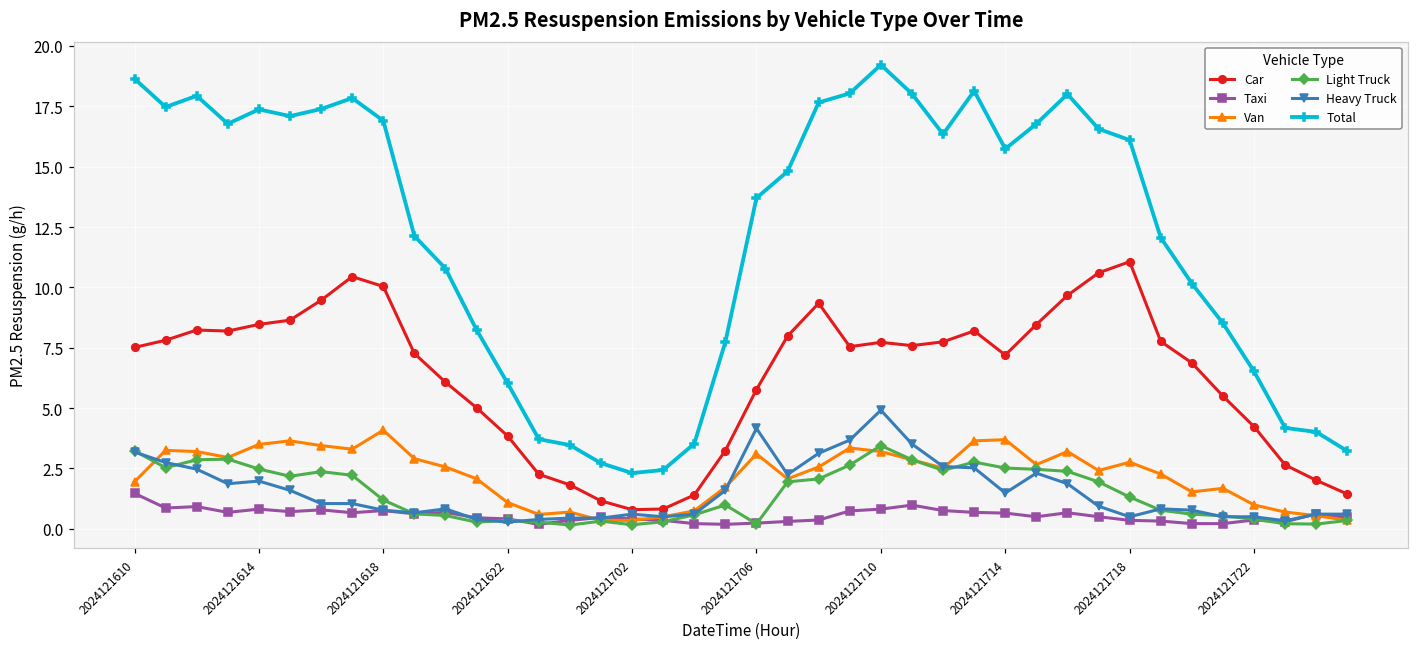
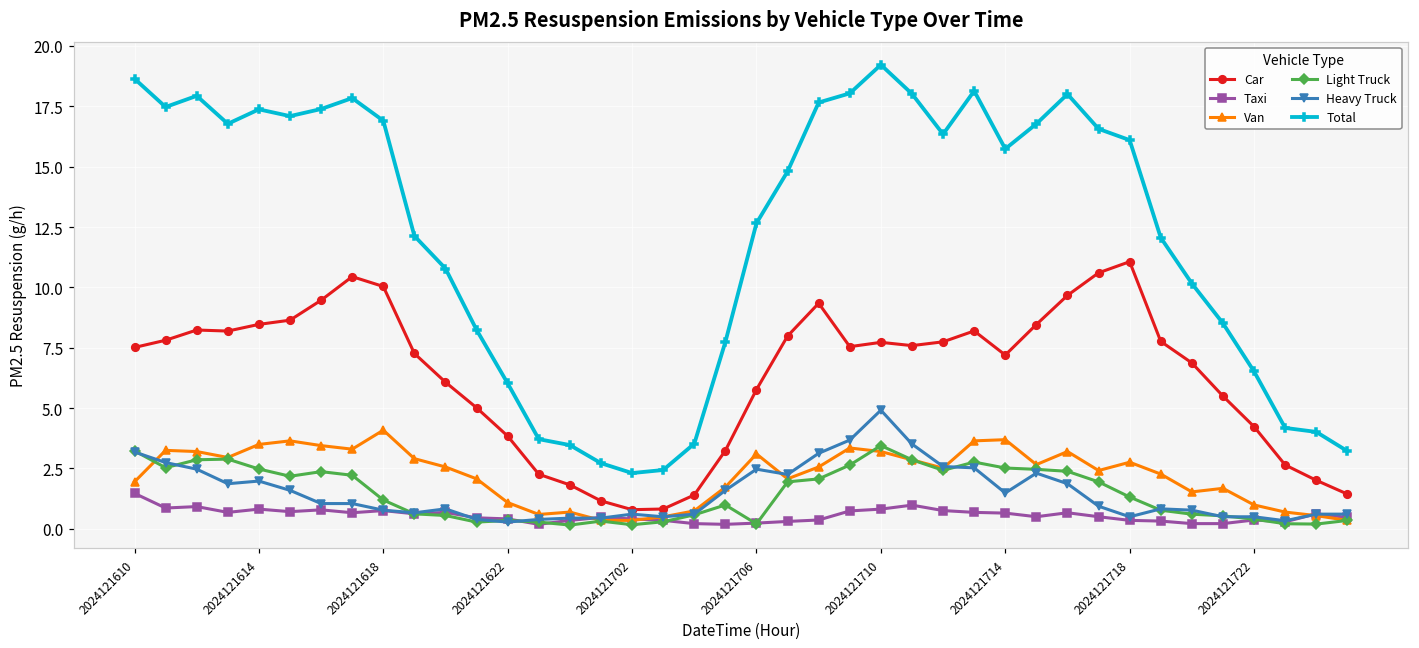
Heavy Truck, 2024121706: 4.2 -> 2.5
Total, 2024121706: 13.7 -> 12.7
